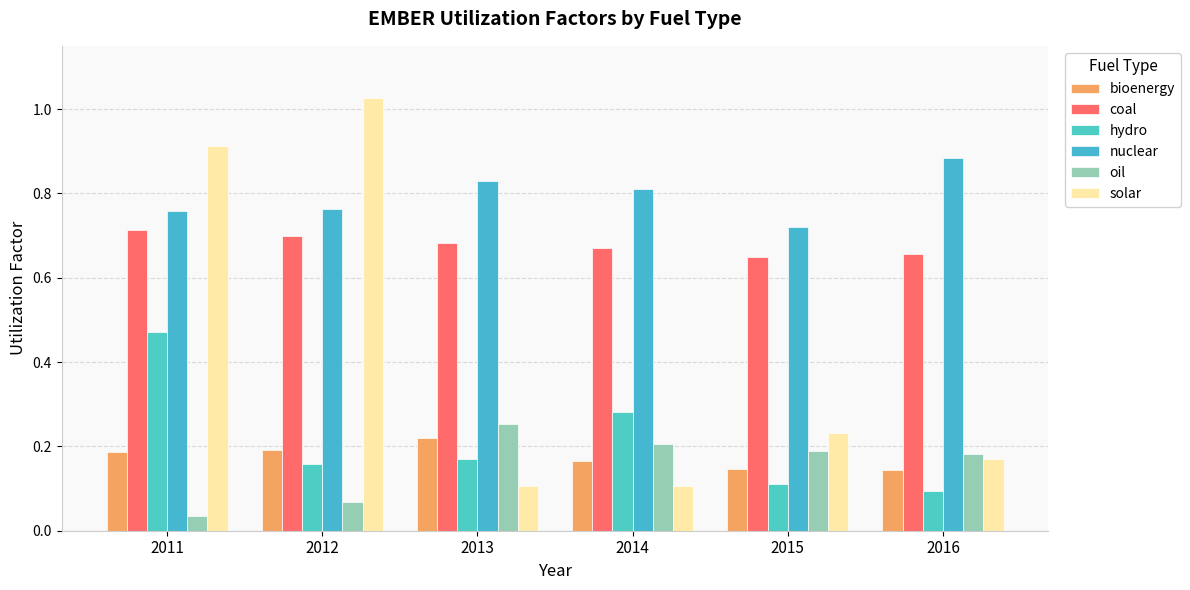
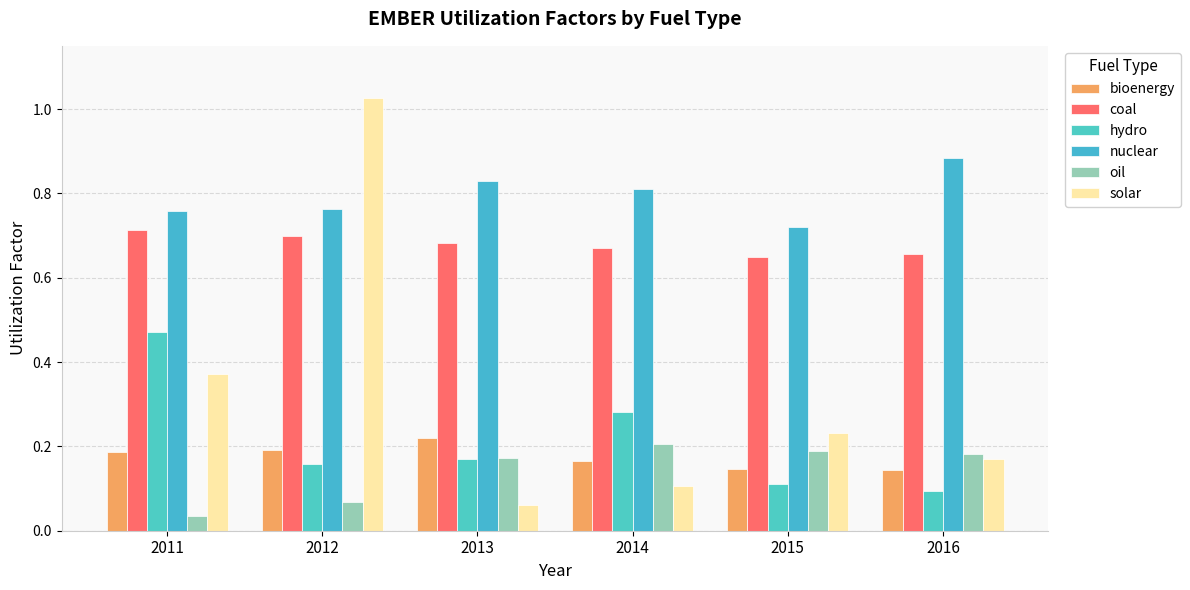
solar, 2011: 0.91 -> 0.37
oil, 2013: 0.25 -> 0.17
solar, 2013: 0.11 -> 0.06
